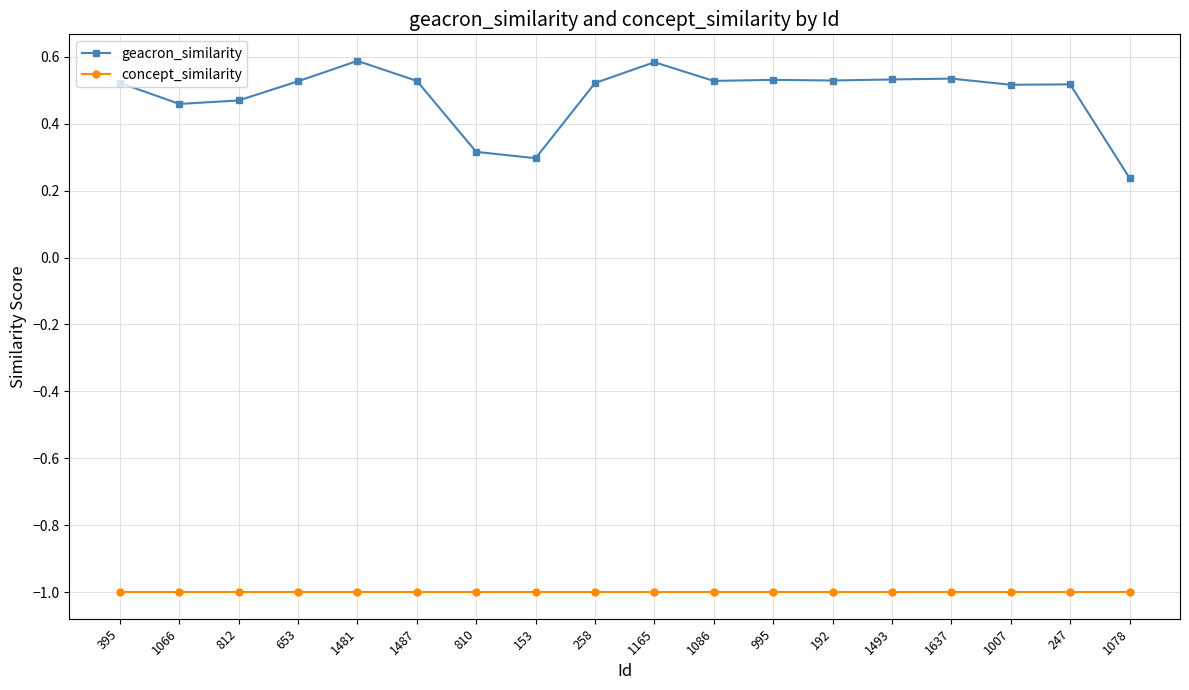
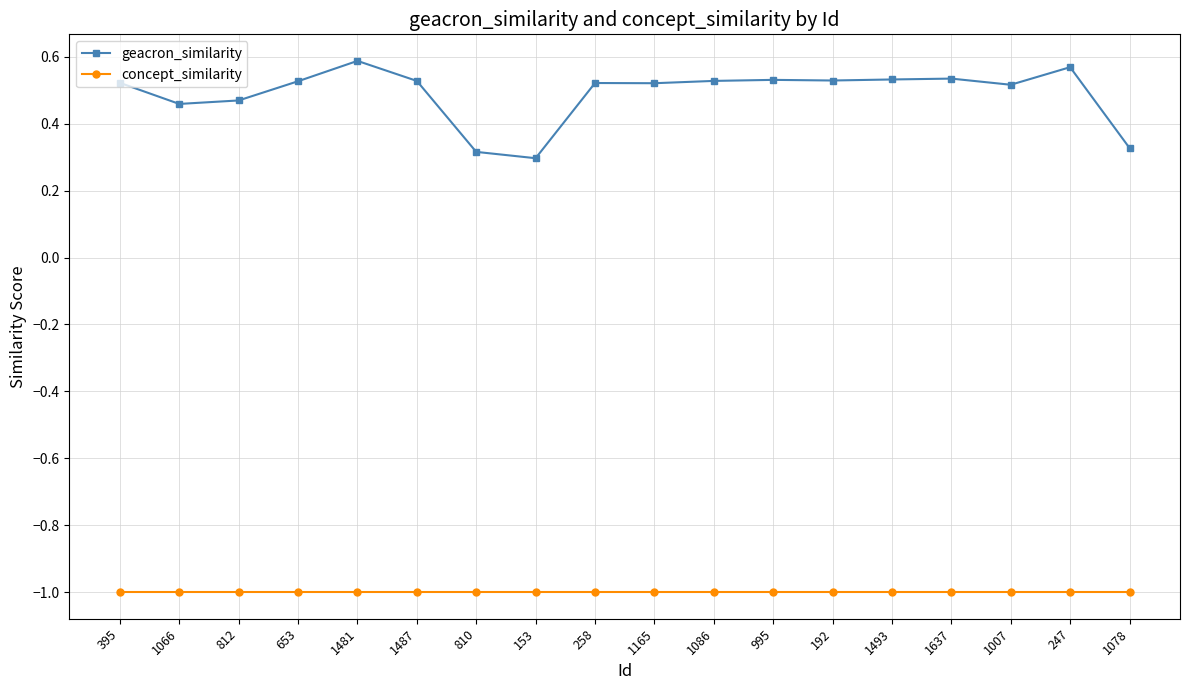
geacron_similarity, 1165: 0.58 -> 0.52
geacron_similarity, 247: 0.52 -> 0.57
geacron_similarity, 1078: 0.24 -> 0.33
